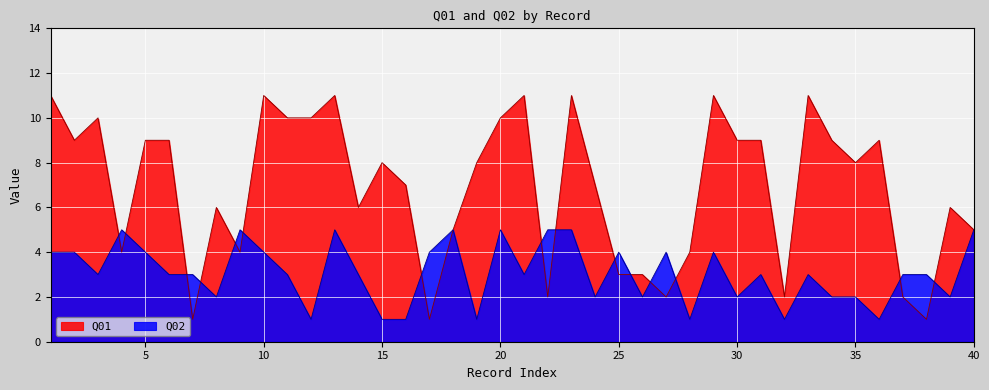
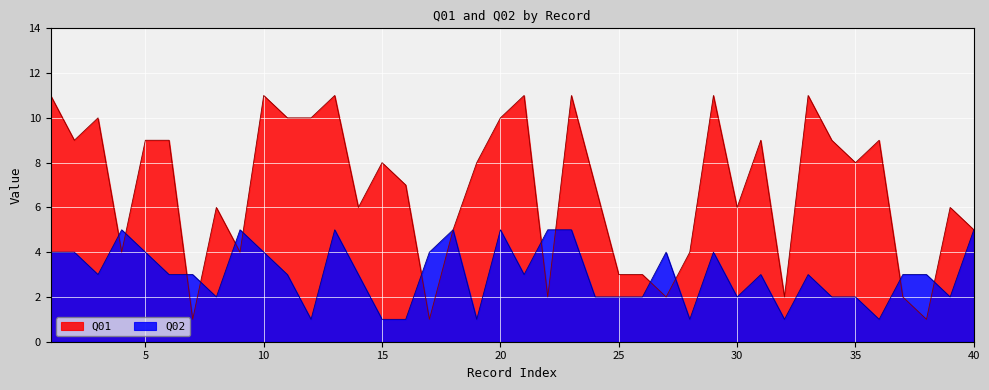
Q02, 25: 4 -> 2
Q01, 30: 9 -> 6
